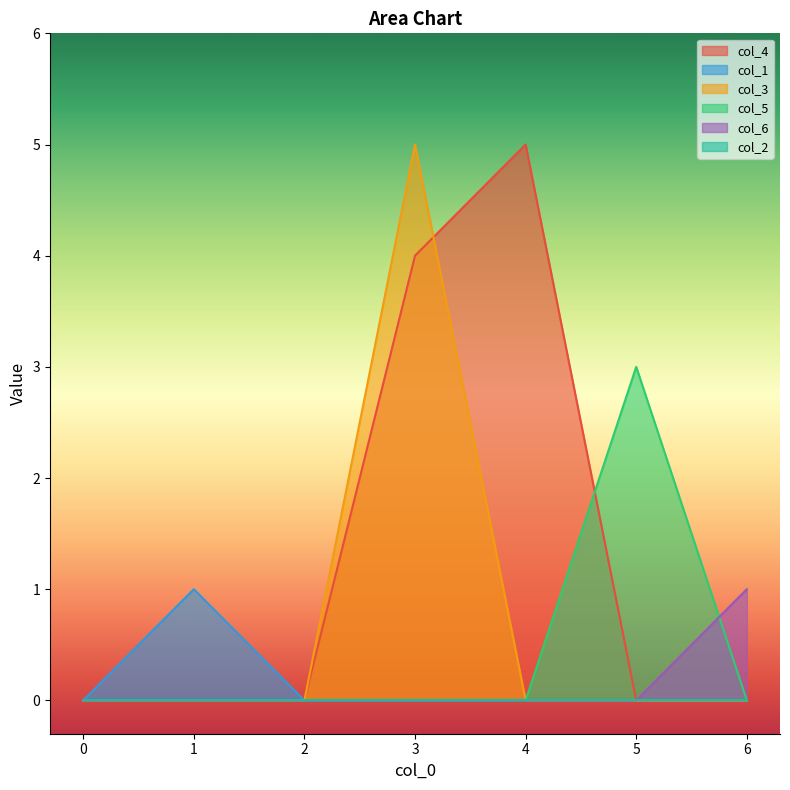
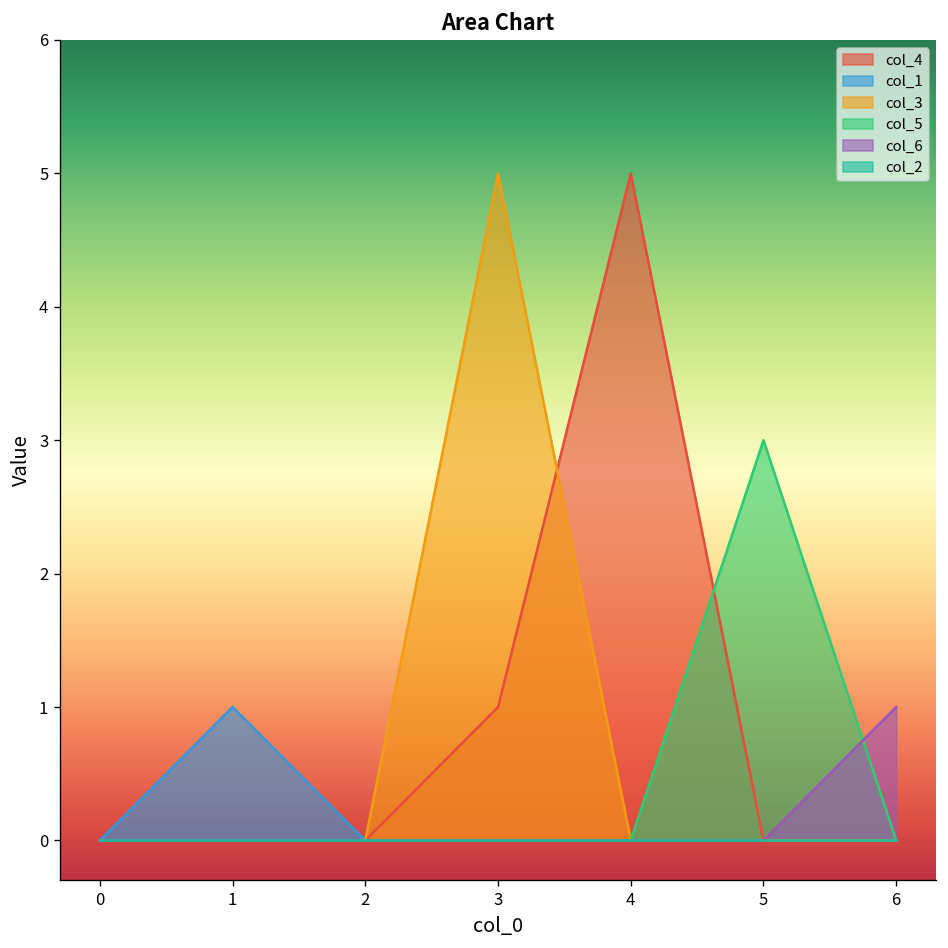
col_4, 3: 4 -> 1
